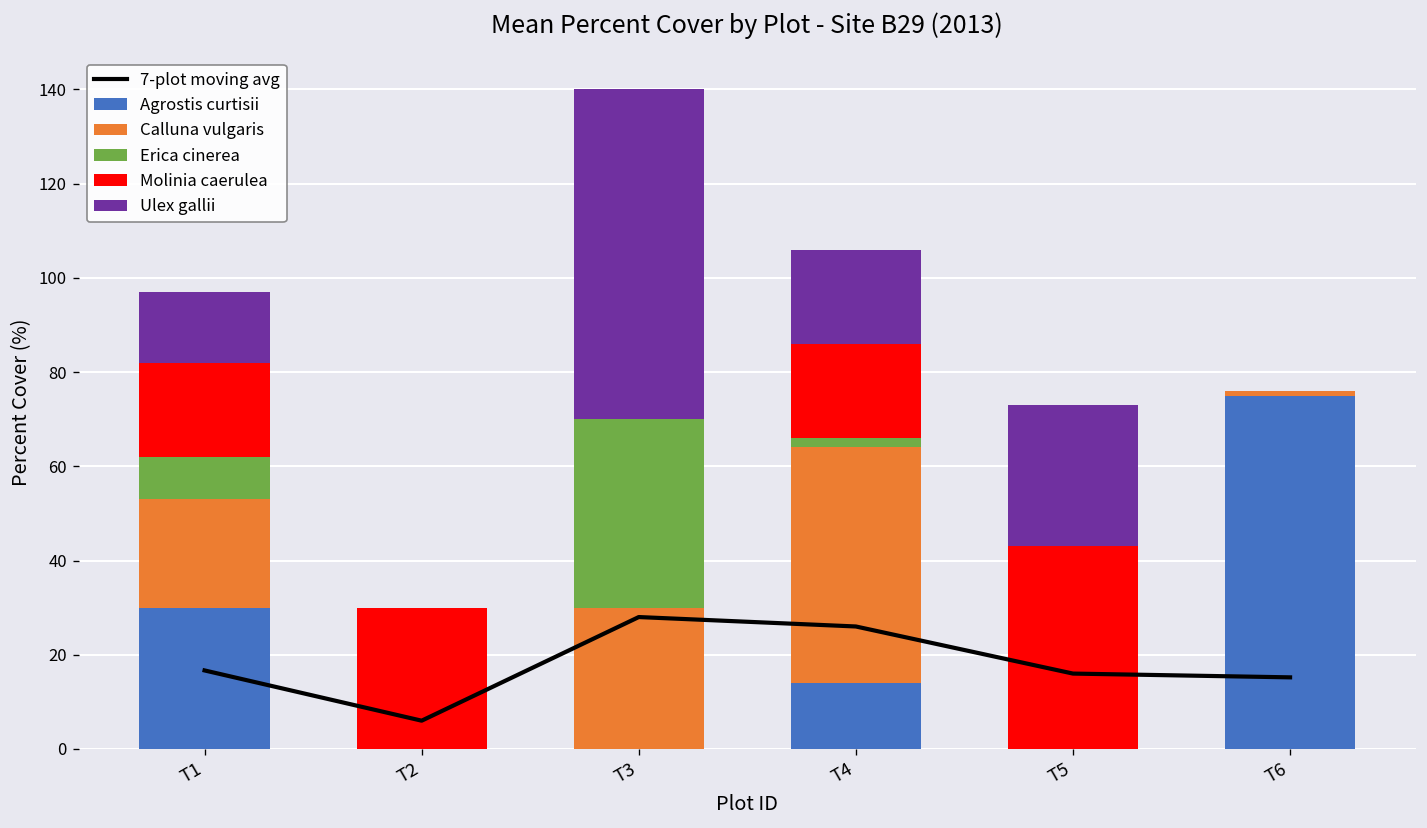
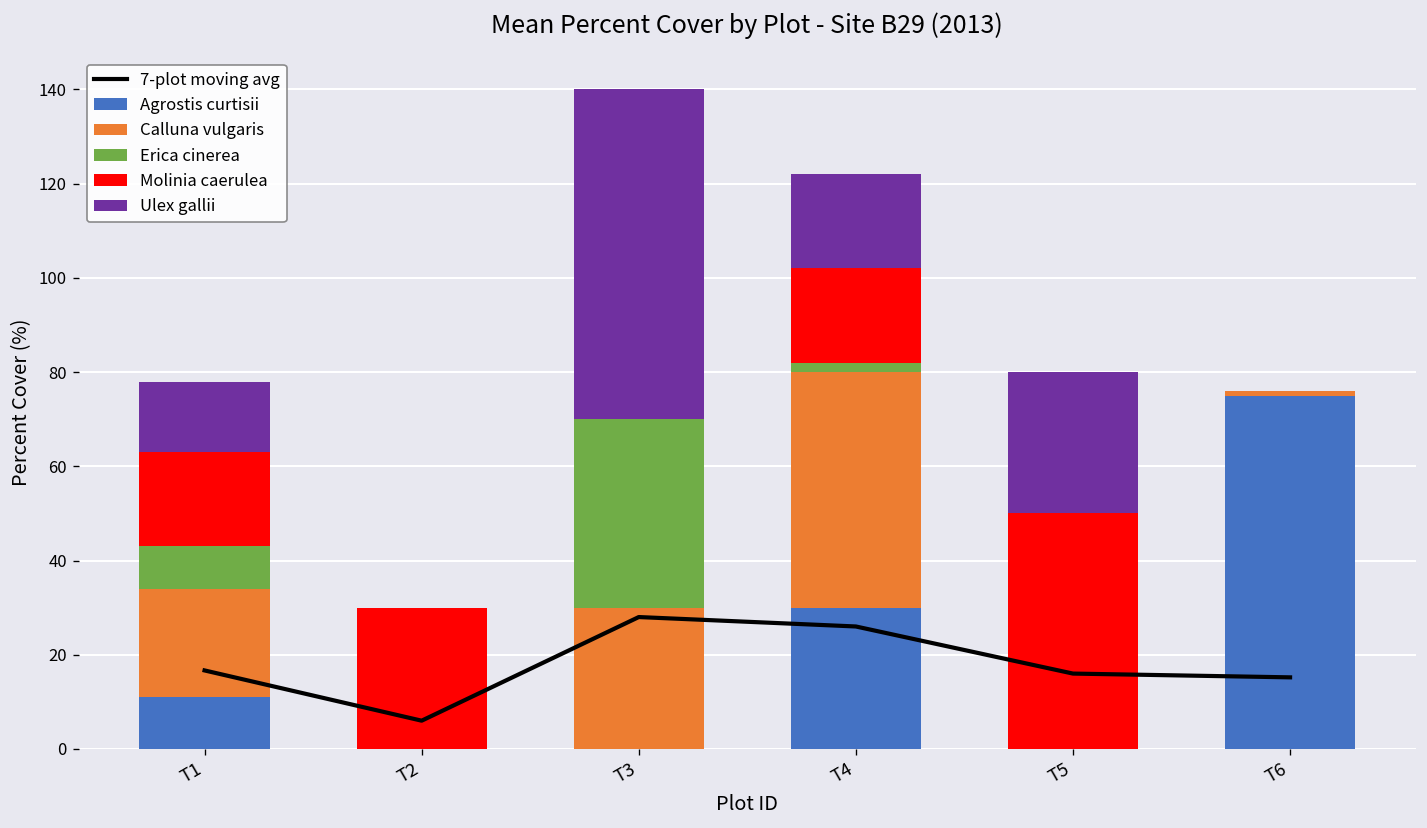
Agrostis curtisii, T1: 30 -> 11
Agrostis curtisii, T4: 14 -> 30
Molinia caerulea, T5: 43 -> 50
